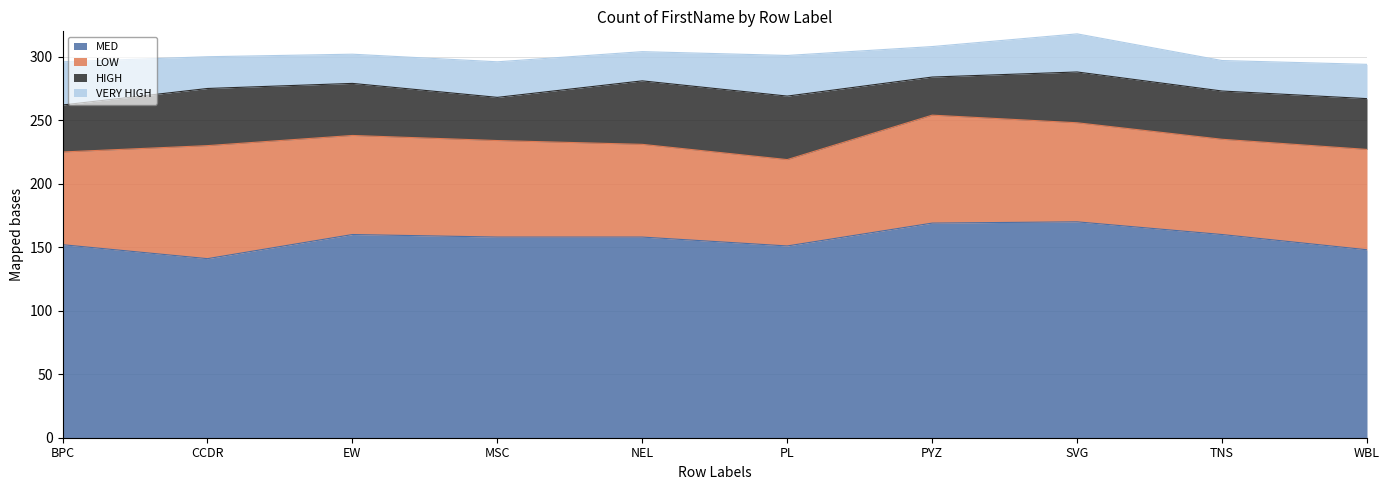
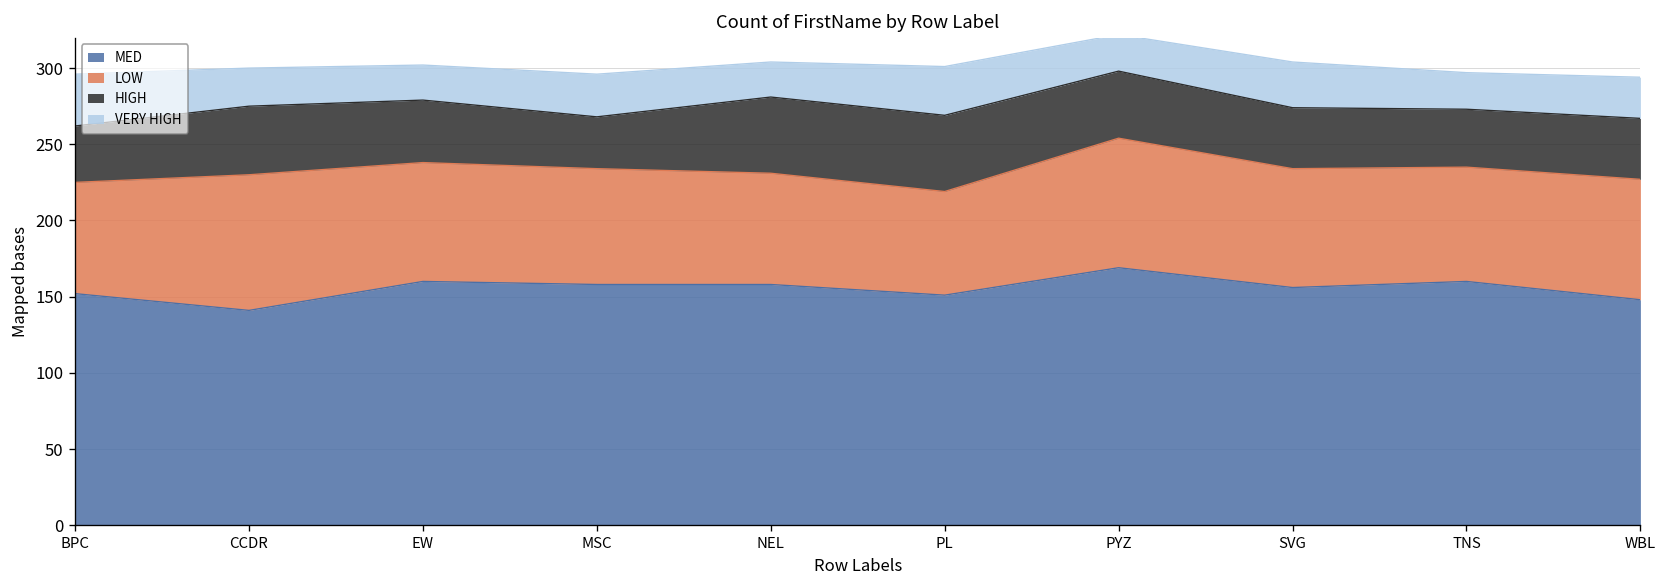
HIGH, PYZ: 30 -> 44
MED, SVG: 170 -> 156
